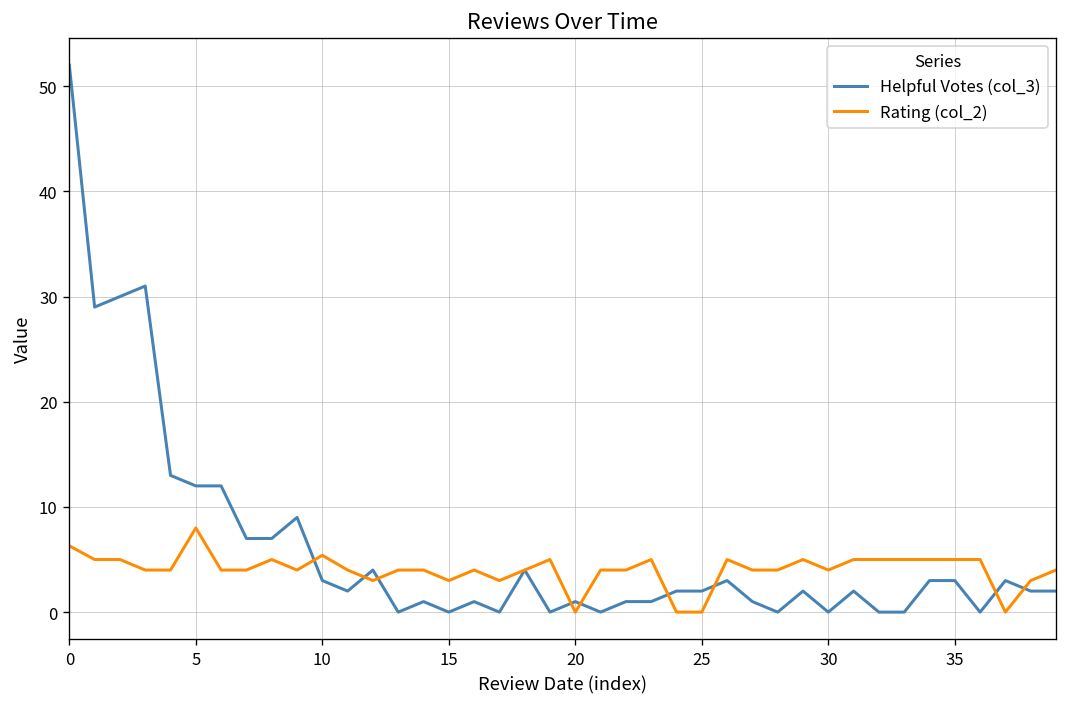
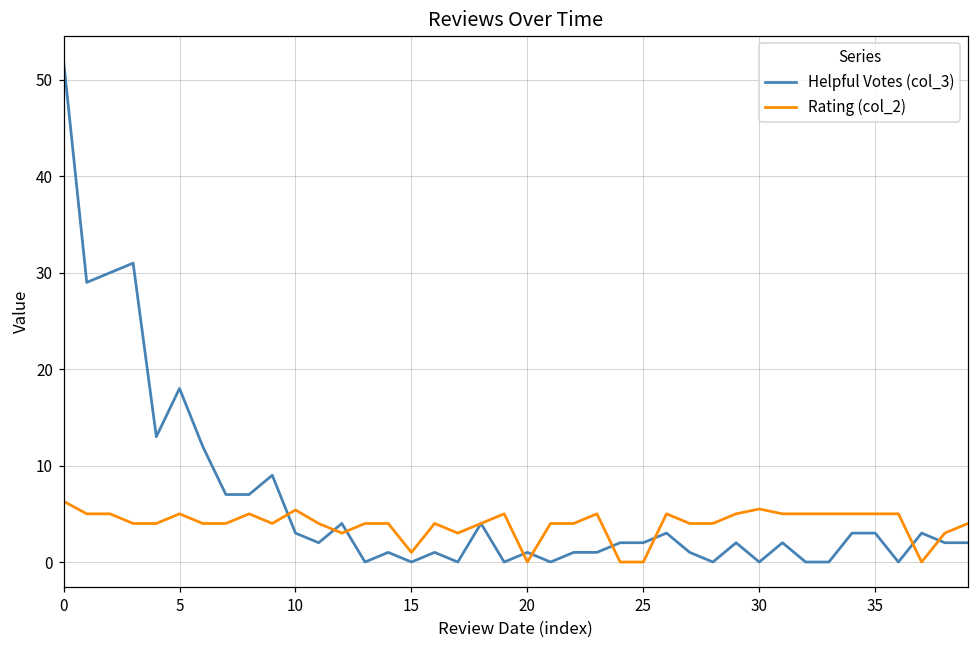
Helpful Votes (col_3), 5: 12 -> 18
Rating (col_2), 5: 8 -> 5
Rating (col_2), 15: 3 -> 1
Rating (col_2), 30: 4 -> 6
